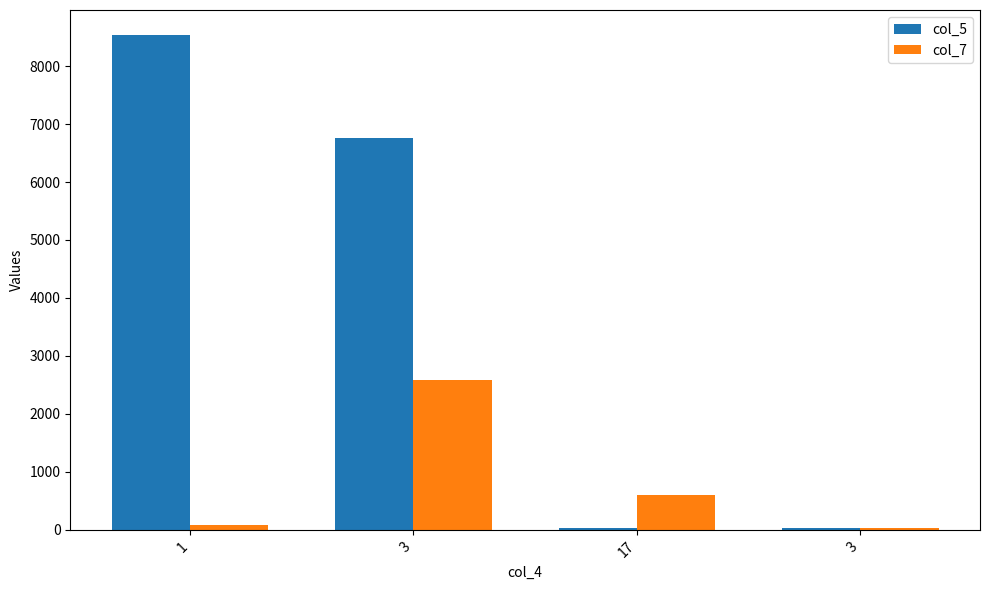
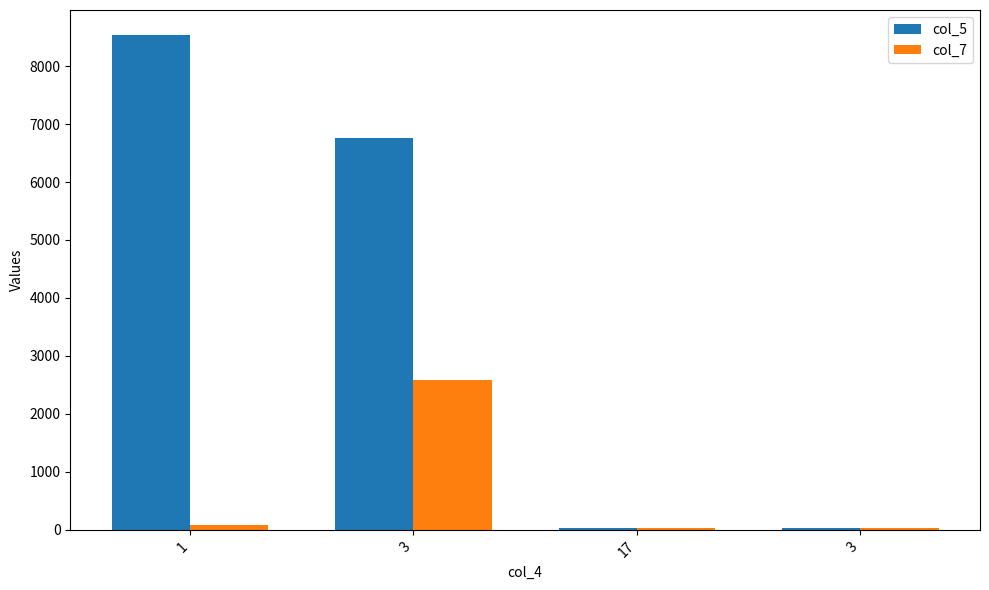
col_7, 17: 600 -> 0
